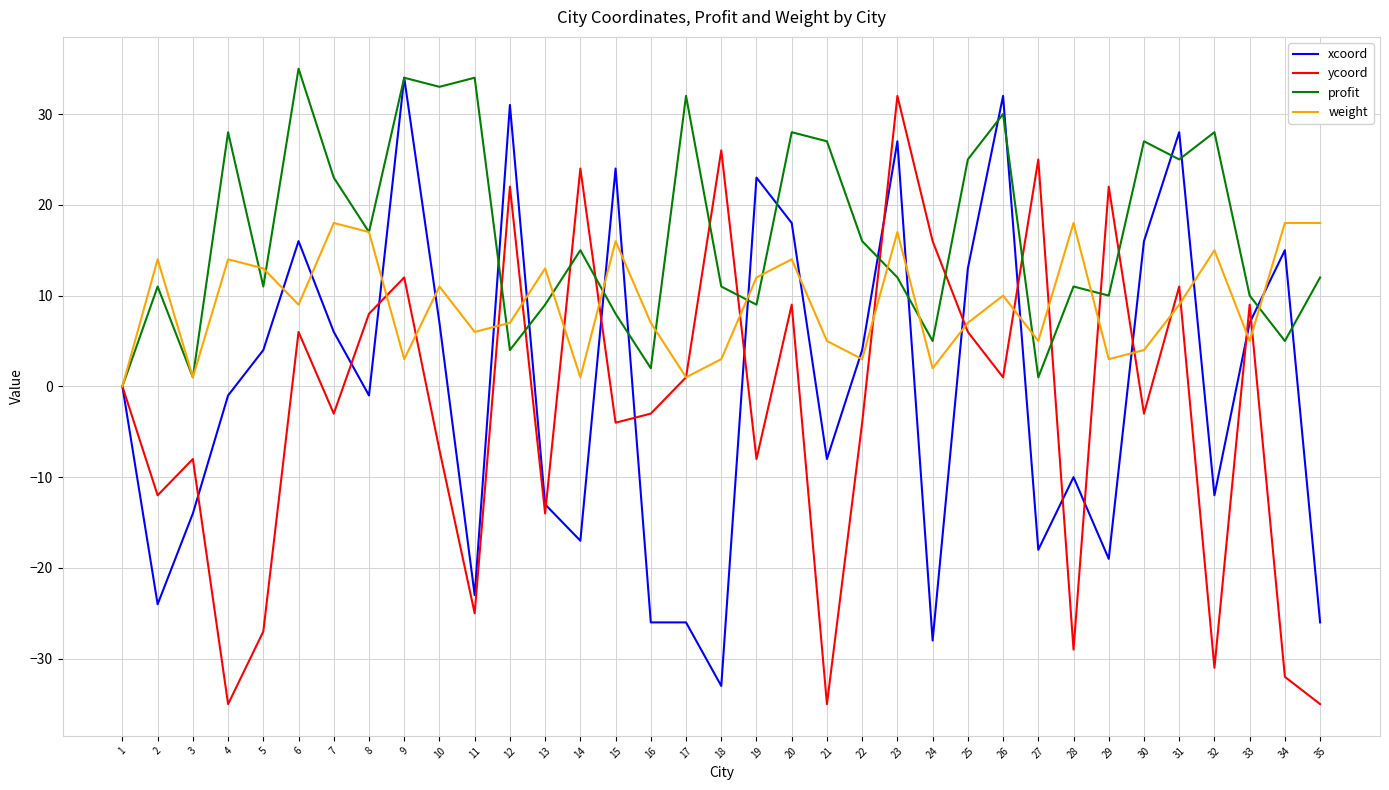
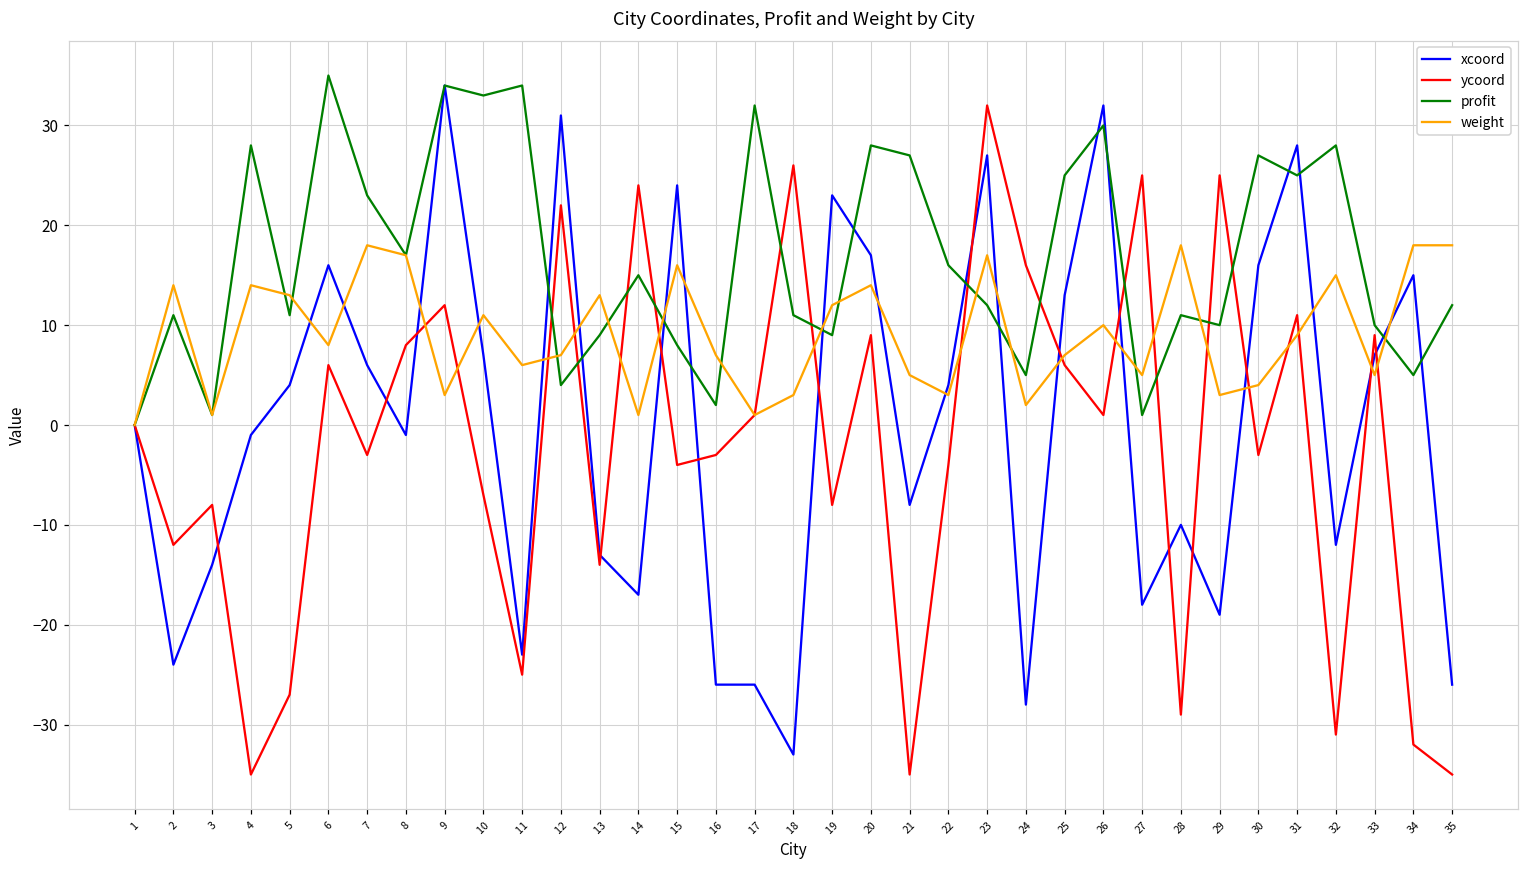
weight, 6: 9 -> 8
xcoord, 20: 18 -> 17
ycoord, 29: 22 -> 25
